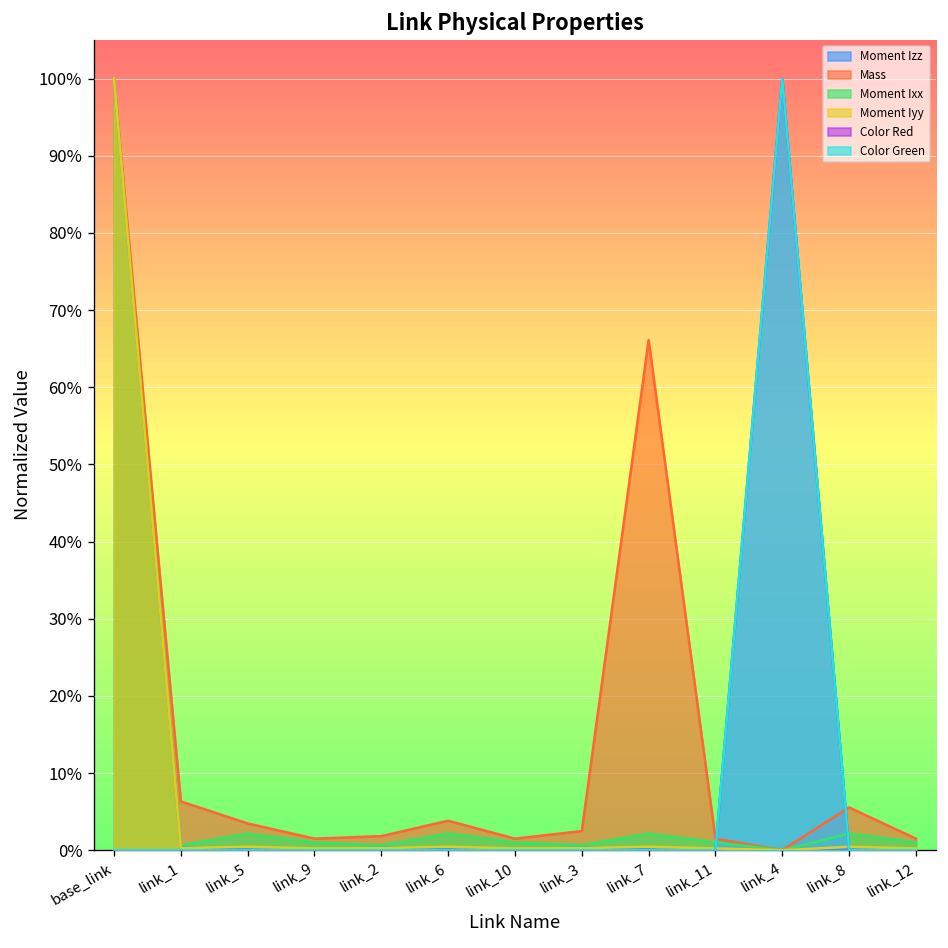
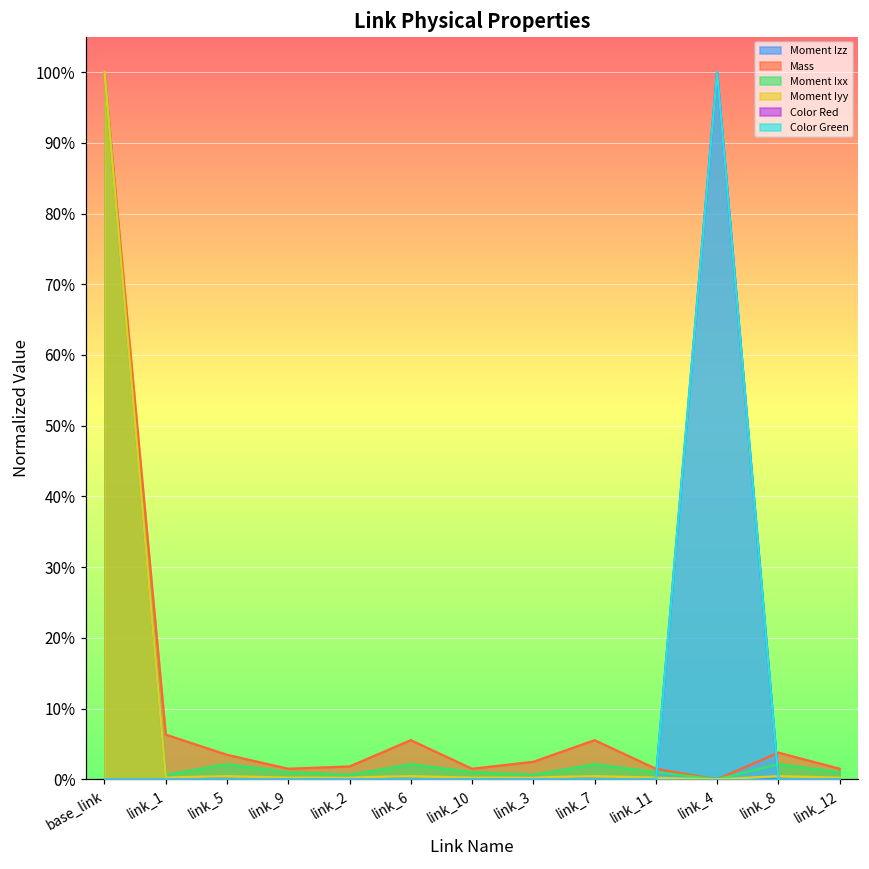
Mass, link_6: 4% -> 6%
Mass, link_7: 66% -> 6%
Mass, link_8: 6% -> 4%
